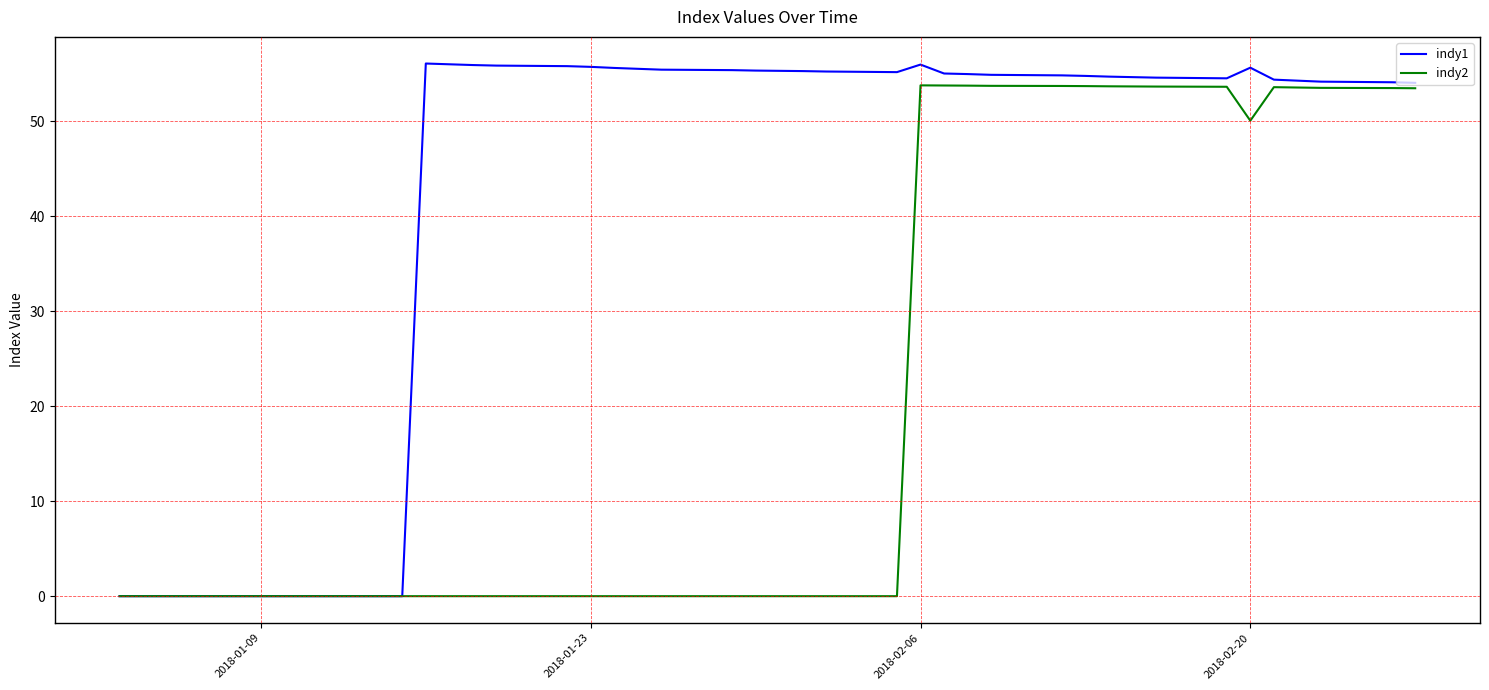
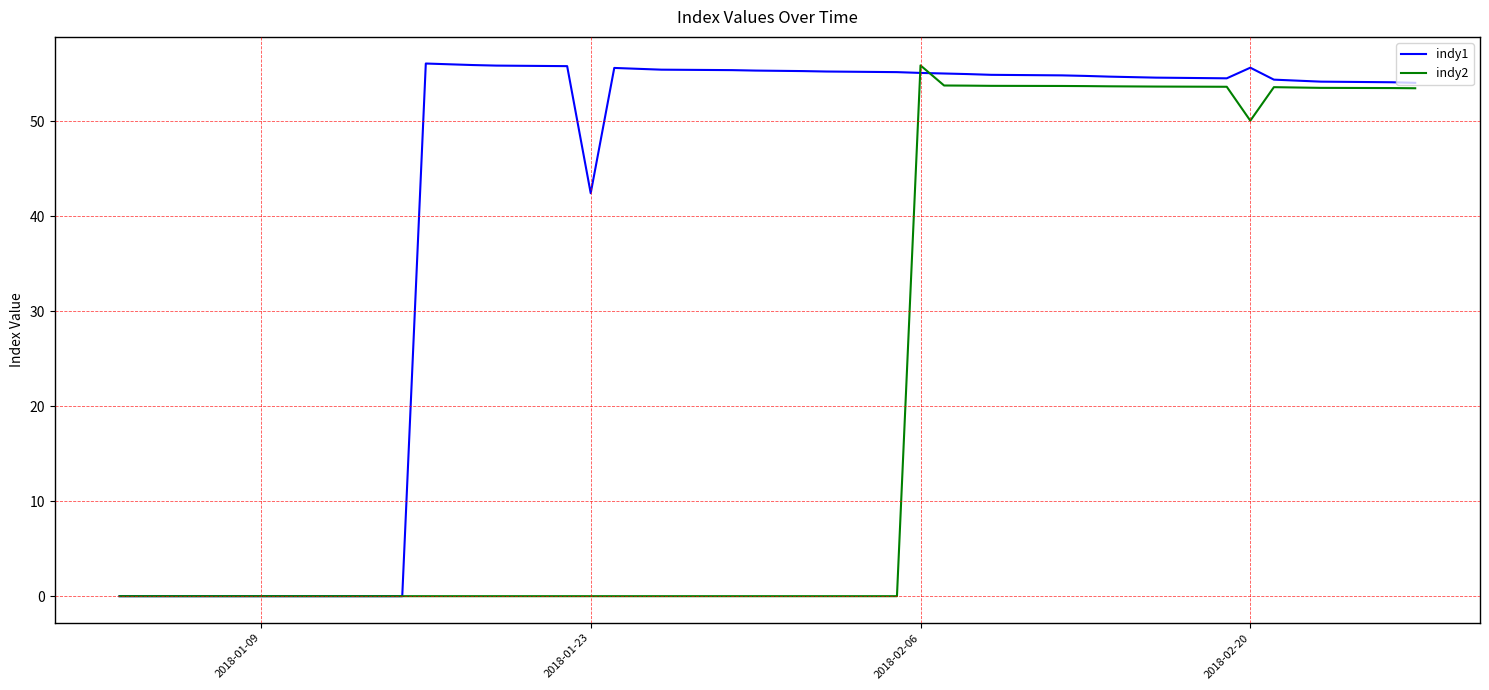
indy1, 2018-01-23: 56 -> 42
indy1, 2018-02-06: 56 -> 55
indy2, 2018-02-06: 54 -> 56
